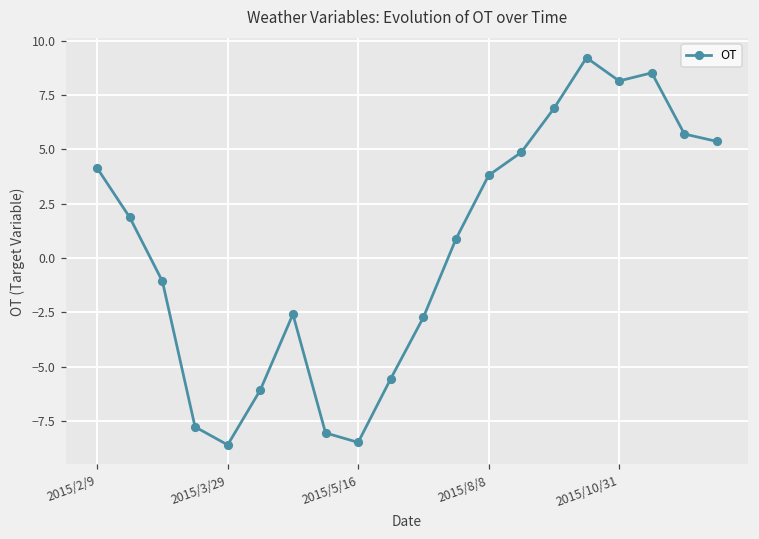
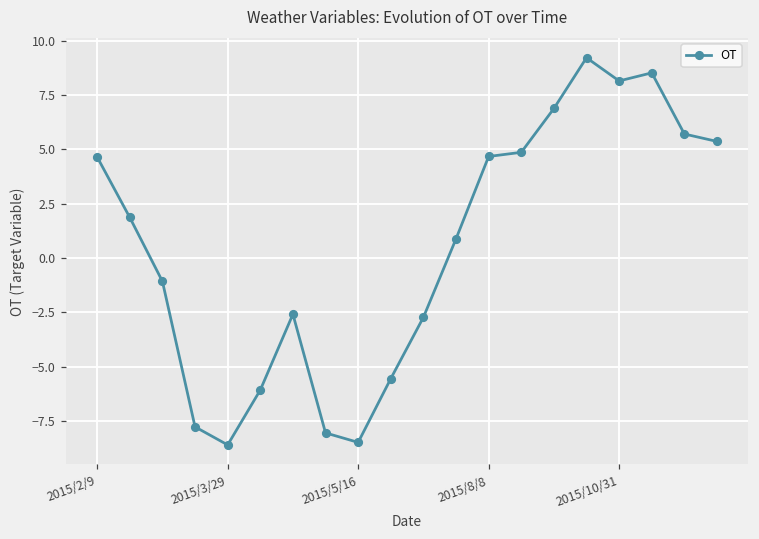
2015/2/9: 4.1 -> 4.7
2015/8/8: 3.8 -> 4.7
